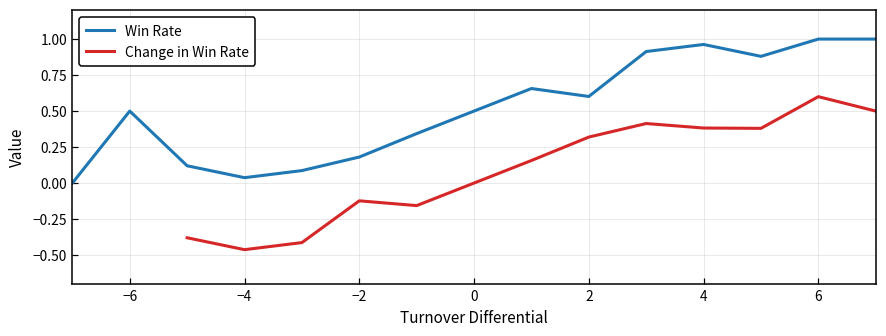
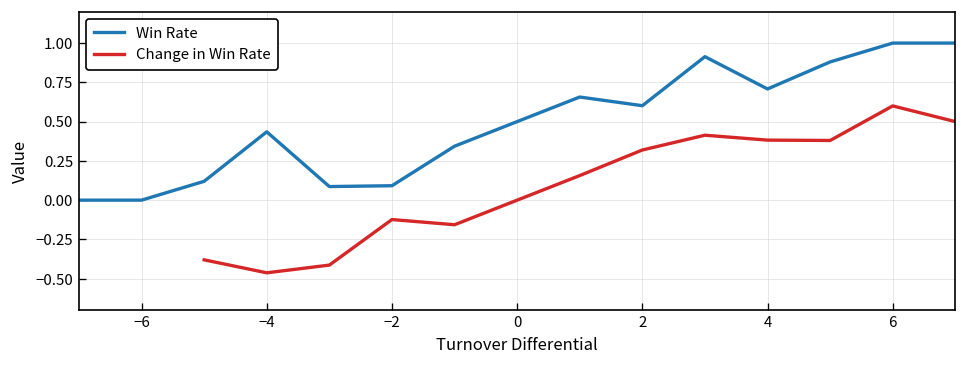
Win Rate, −6: 0.5 -> 0.0
Win Rate, −4: 0.04 -> 0.44
Win Rate, −2: 0.18 -> 0.09
Win Rate, 4: 0.96 -> 0.71
